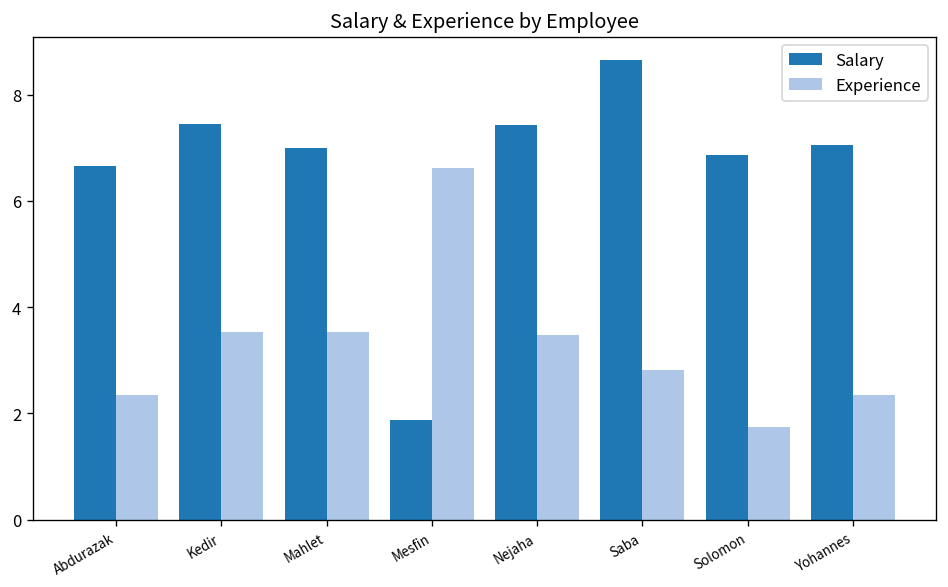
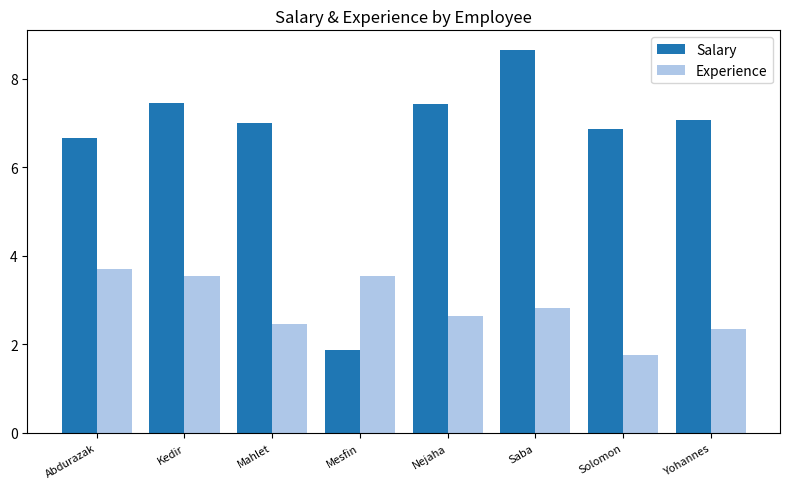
Experience, Abdurazak: 2.4 -> 3.7
Experience, Mahlet: 3.5 -> 2.5
Experience, Mesfin: 6.6 -> 3.5
Experience, Nejaha: 3.5 -> 2.6
